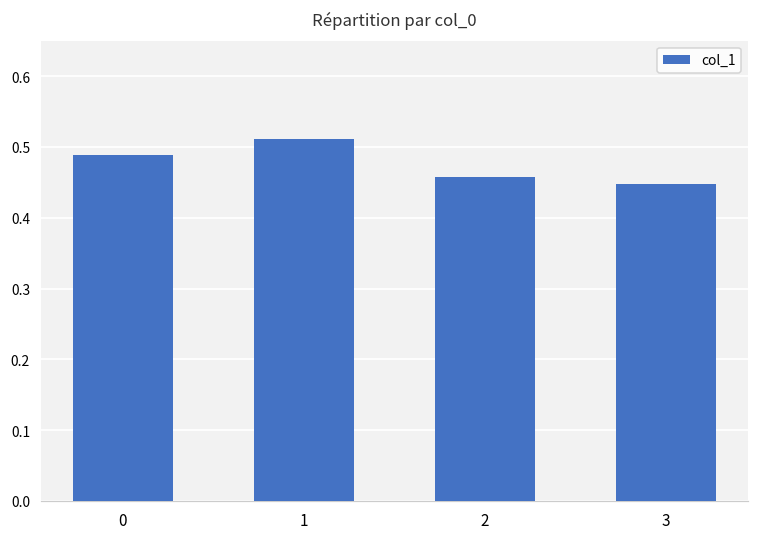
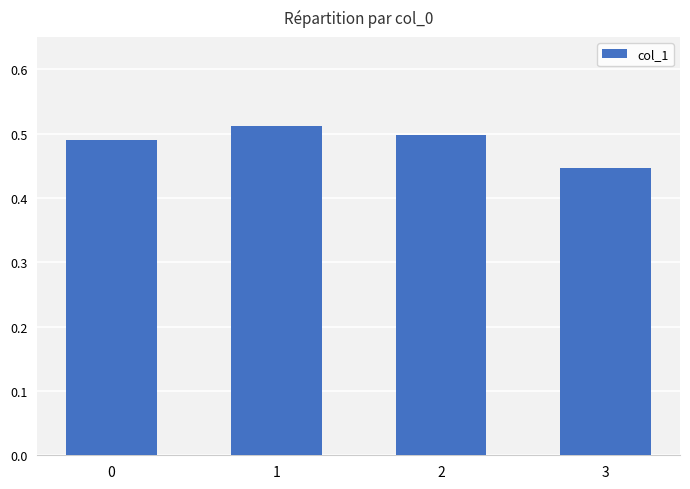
2: 0.46 -> 0.50
